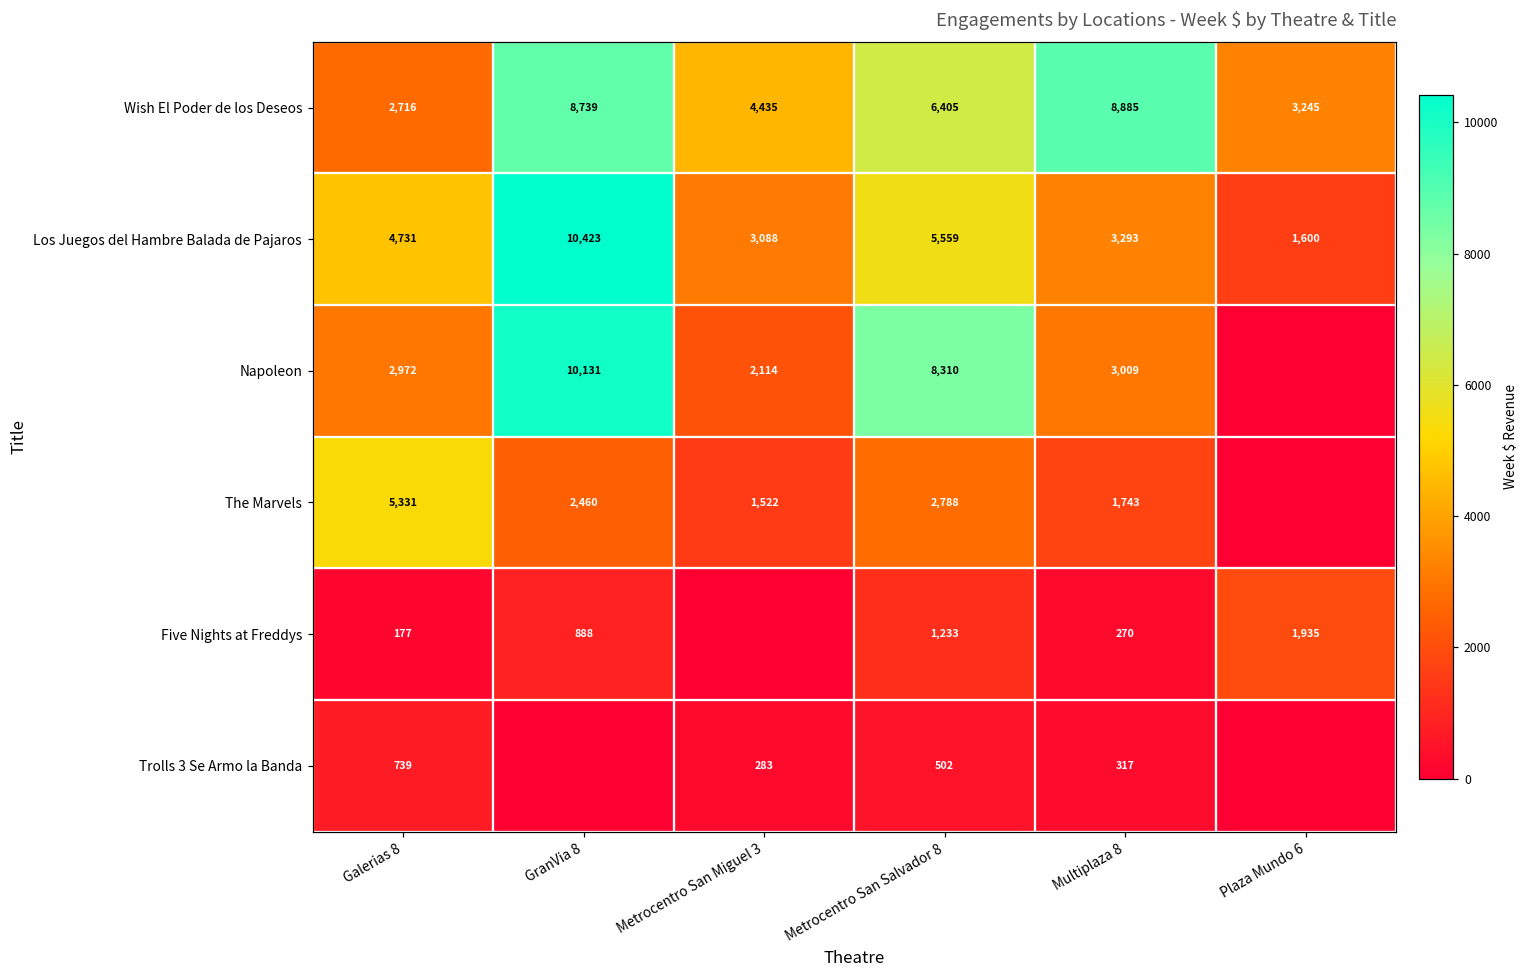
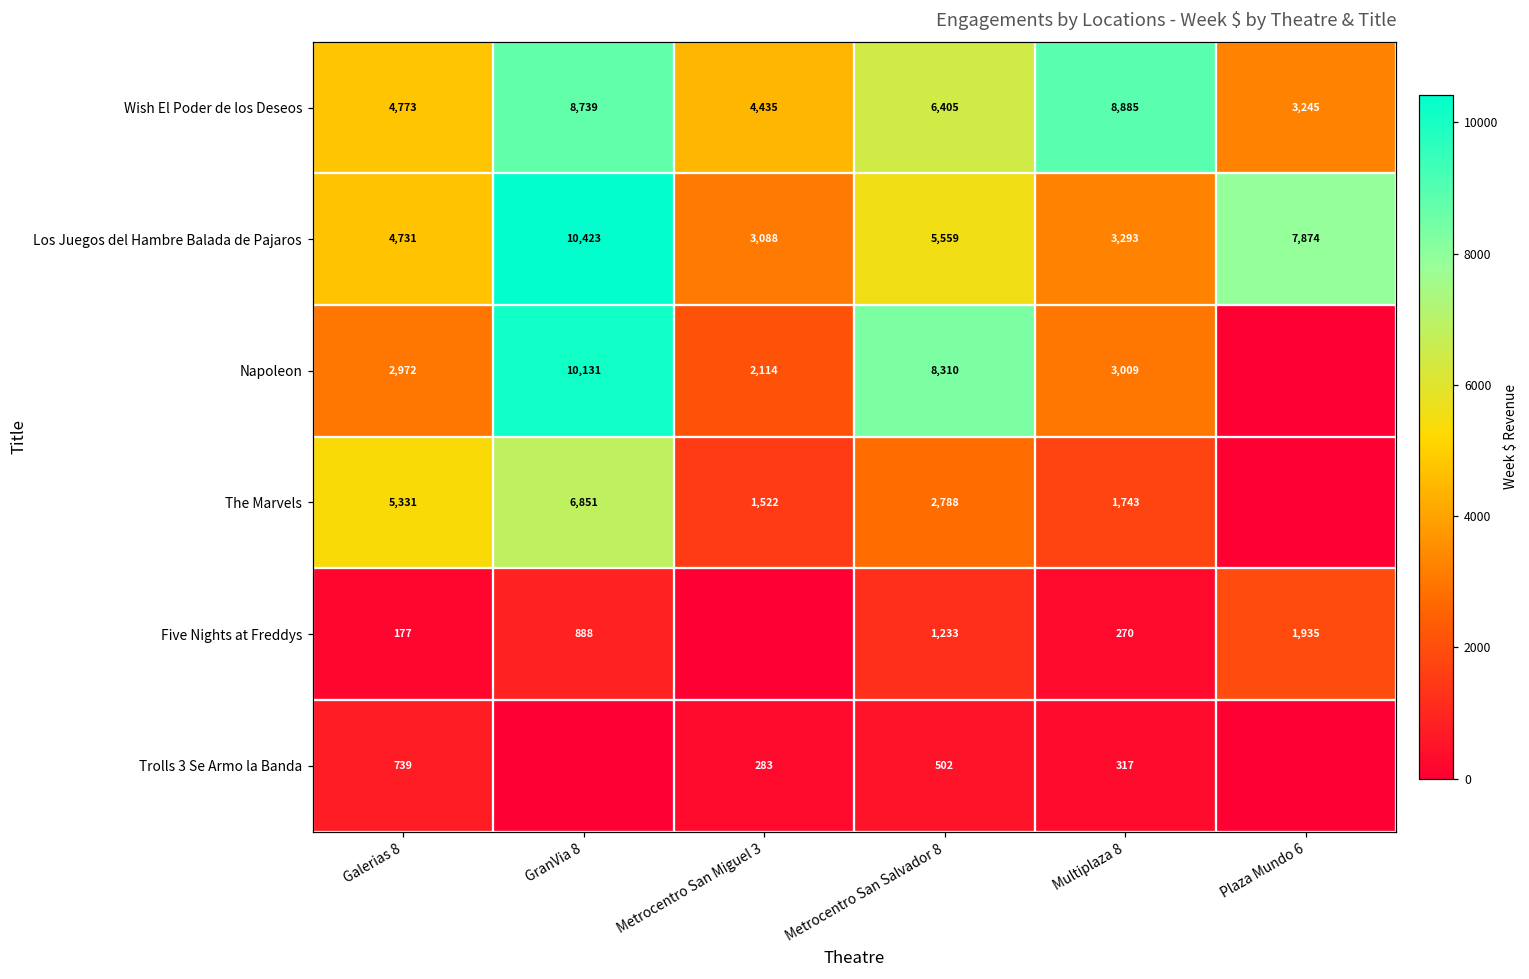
Wish El Poder de los Deseos, Galerias 8: 2,716 -> 4,773
Los Juegos del Hambre Balada de Pajaros, Plaza Mundo 6: 1,600 -> 7,874
The Marvels, GranVia 8: 2,460 -> 6,851
